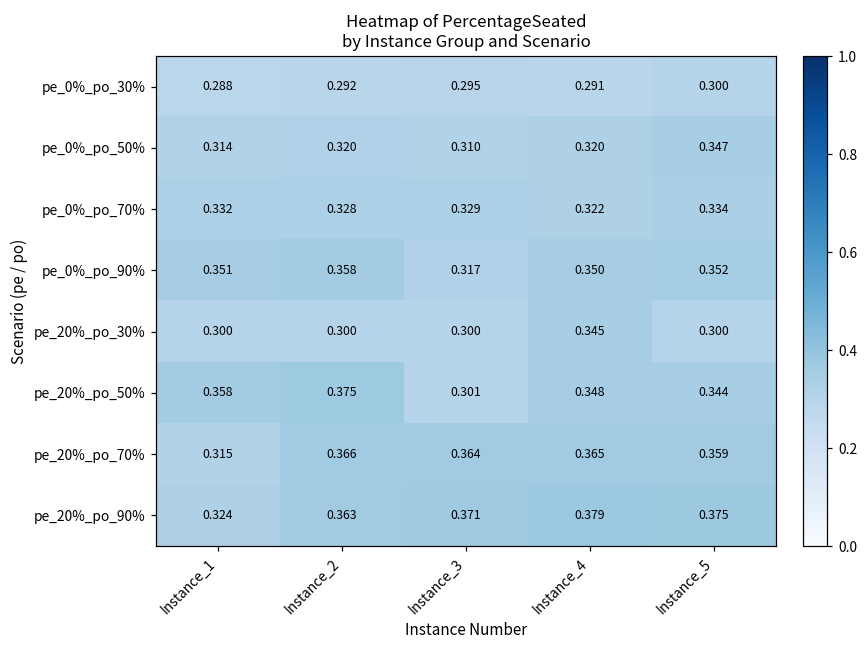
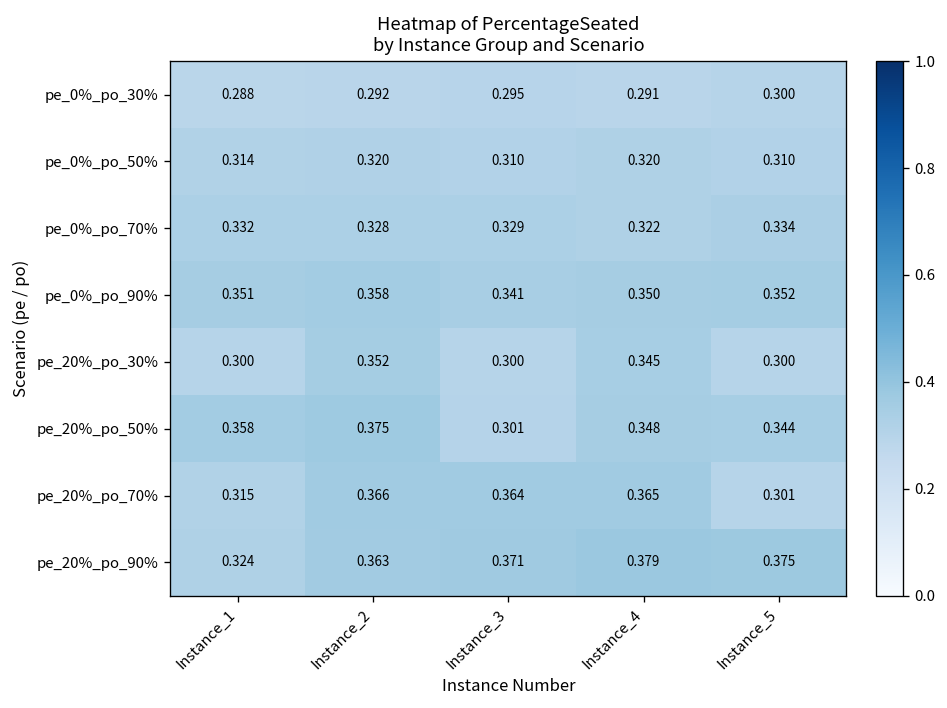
pe_0%_po_50%, Instance_5: 0.347 -> 0.310
pe_0%_po_90%, Instance_3: 0.317 -> 0.341
pe_20%_po_30%, Instance_2: 0.300 -> 0.352
pe_20%_po_70%, Instance_5: 0.359 -> 0.301
